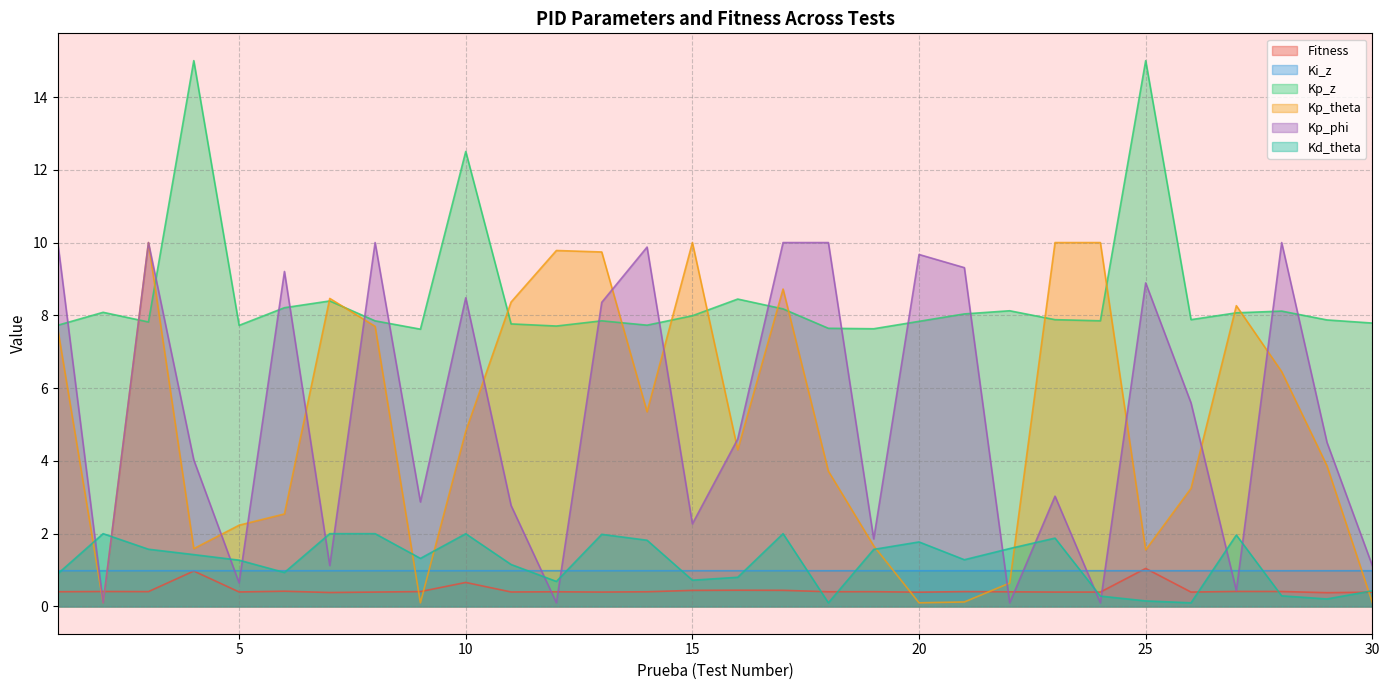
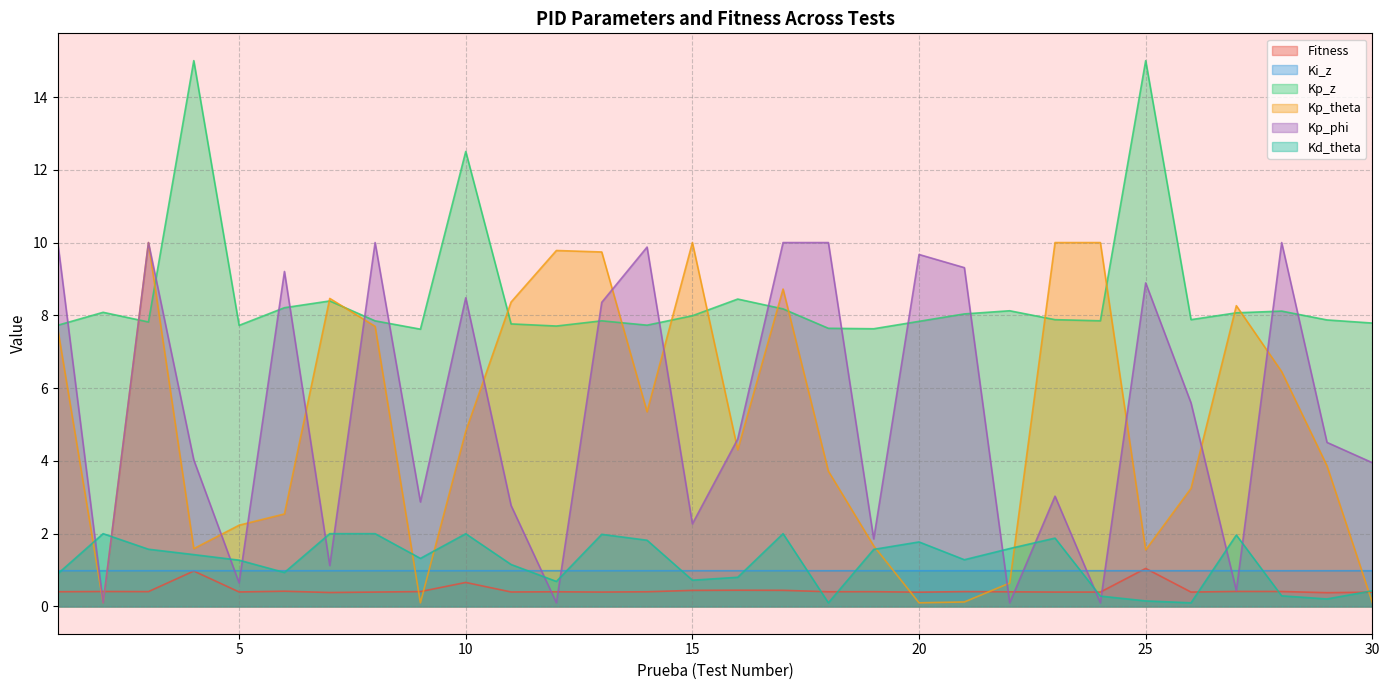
Kp_phi, 30: 1.1 -> 4.0
